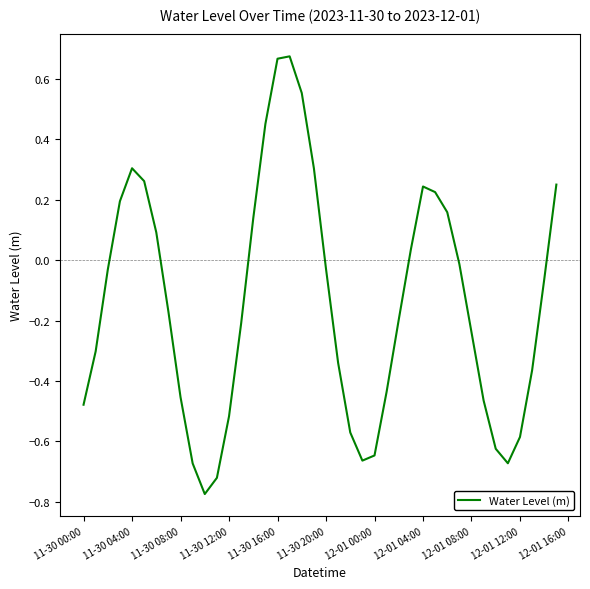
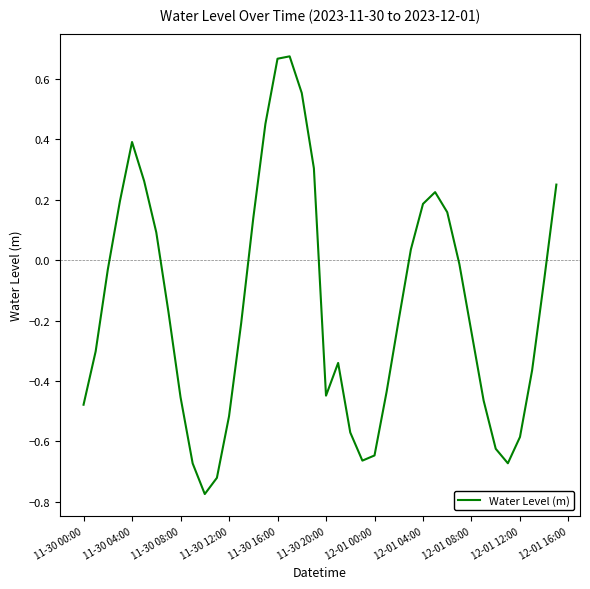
11-30 04:00: 0.30 -> 0.39
11-30 20:00: -0.03 -> -0.45
12-01 04:00: 0.24 -> 0.19
